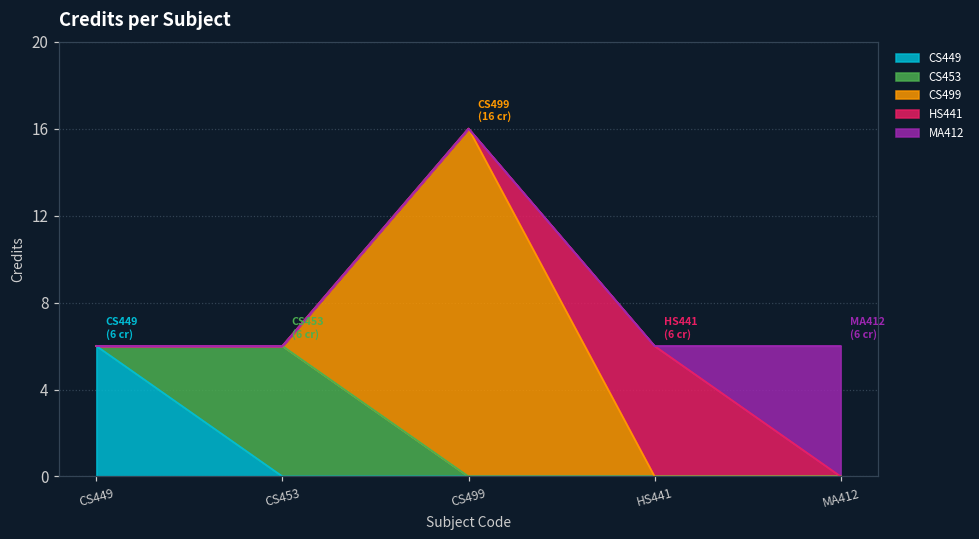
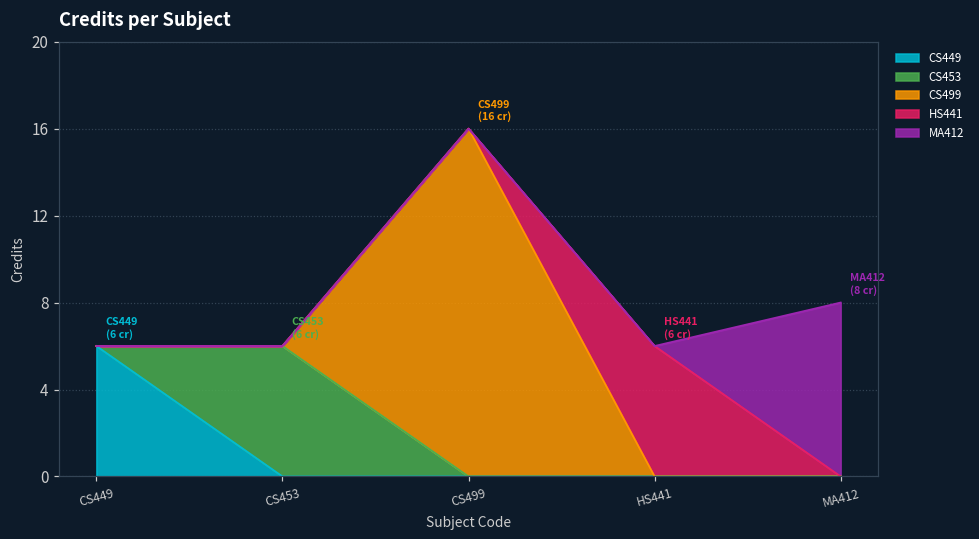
MA412, MA412: (6 cr) -> (8 cr)
